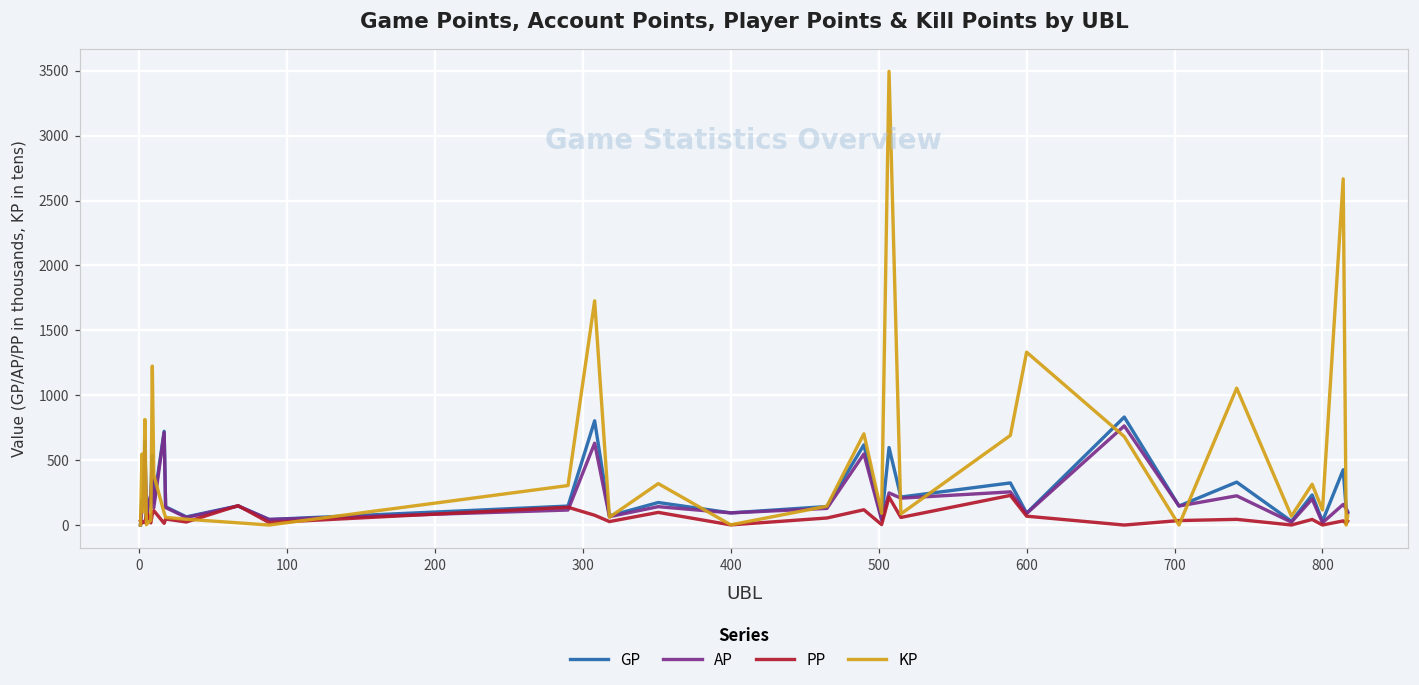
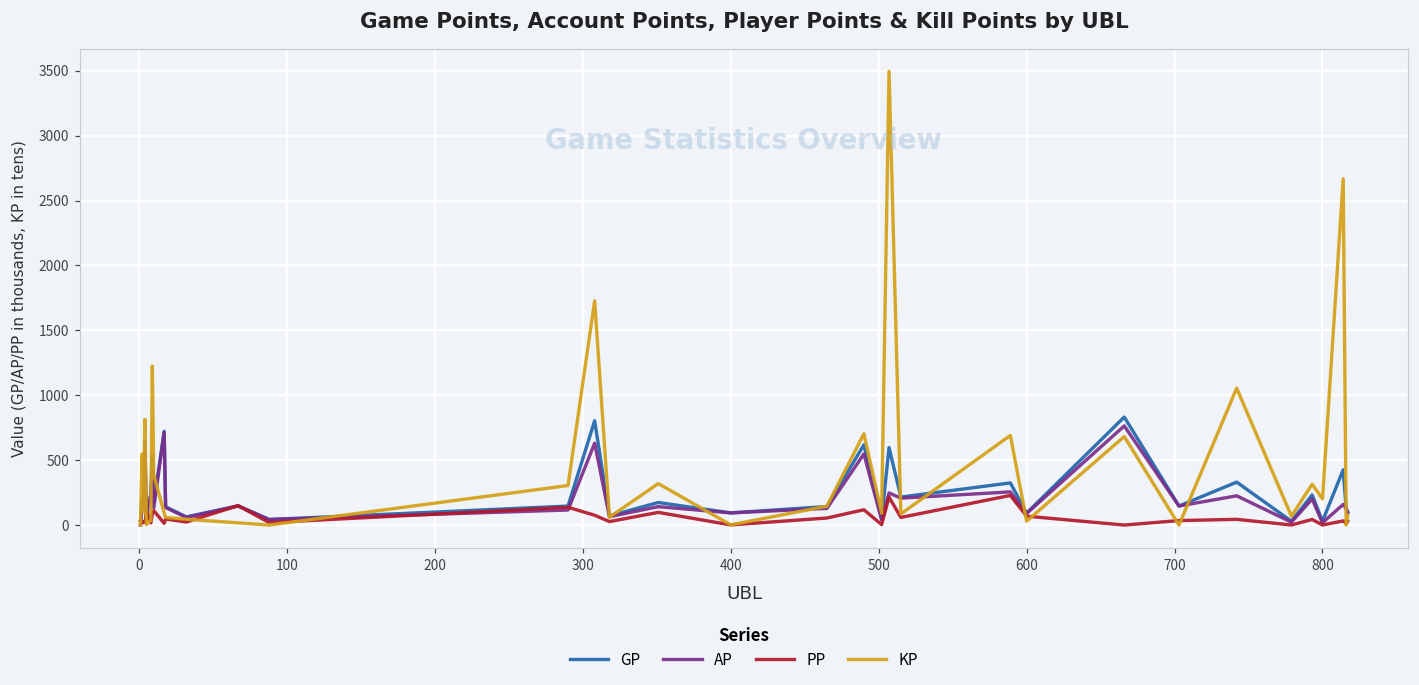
KP, 600: 1330 -> 30
KP, 800: 120 -> 200
